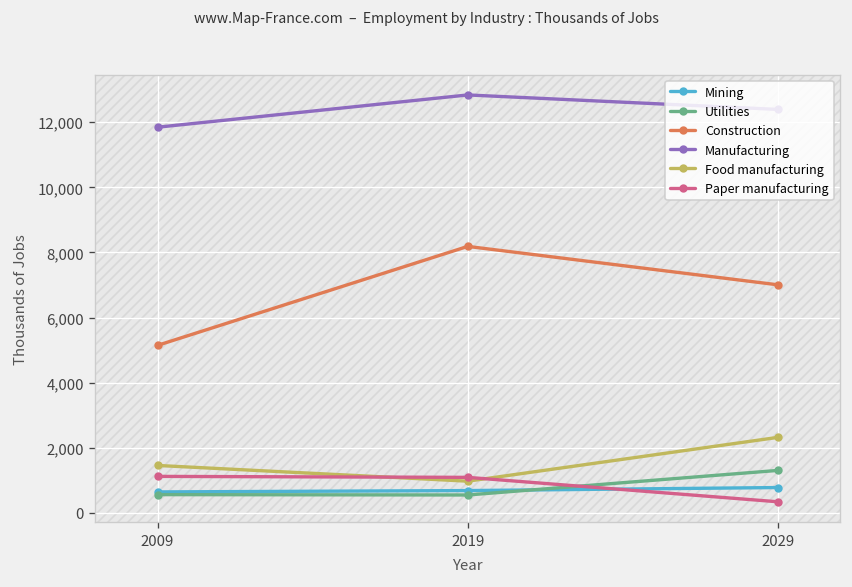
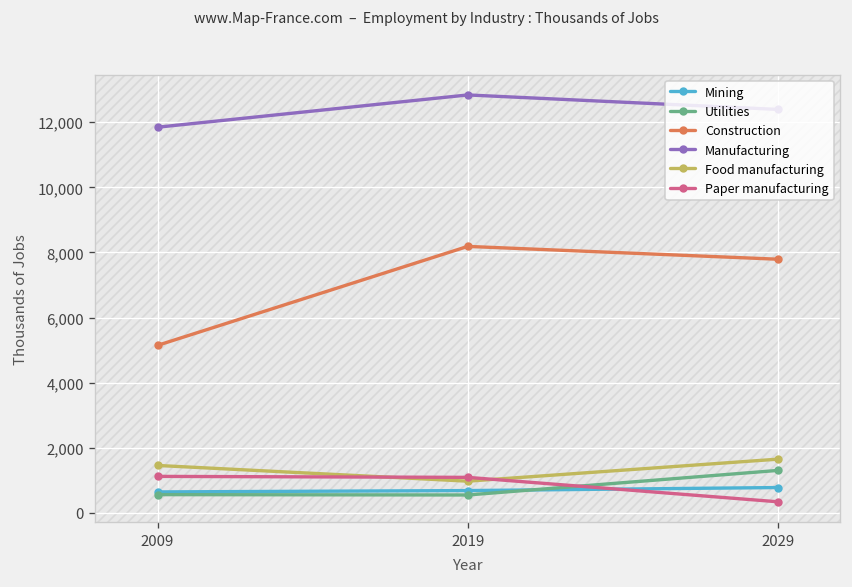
Construction, 2029: 7,000 -> 7,800
Food manufacturing, 2029: 2,300 -> 1,600
